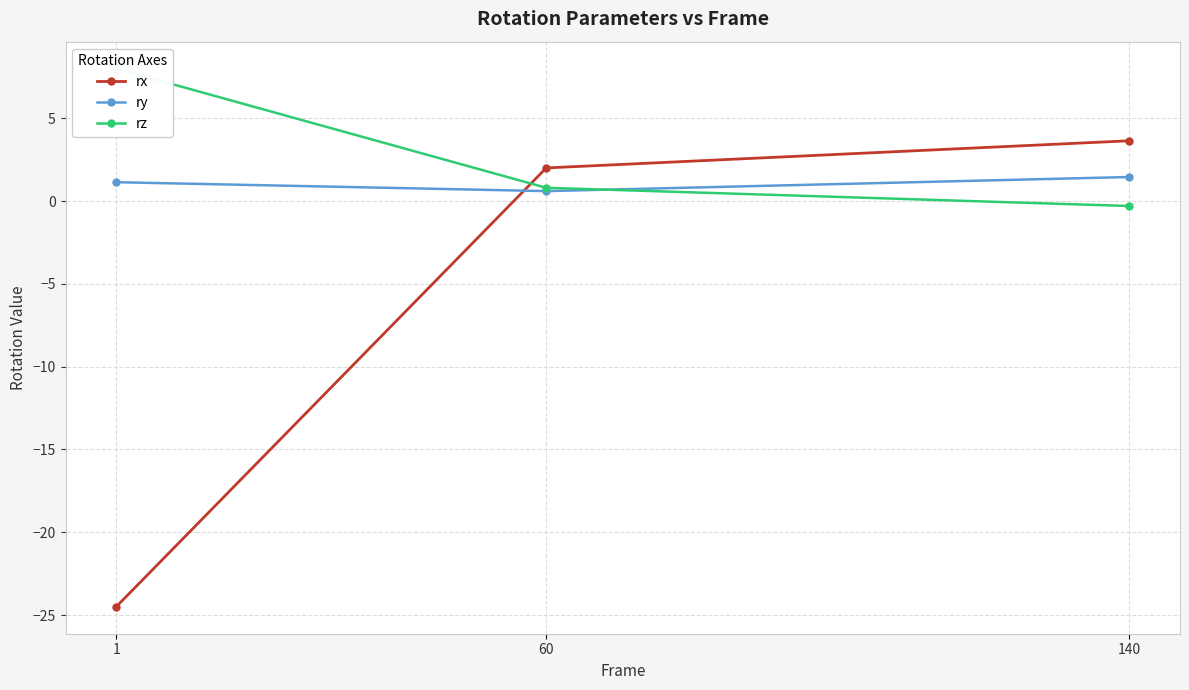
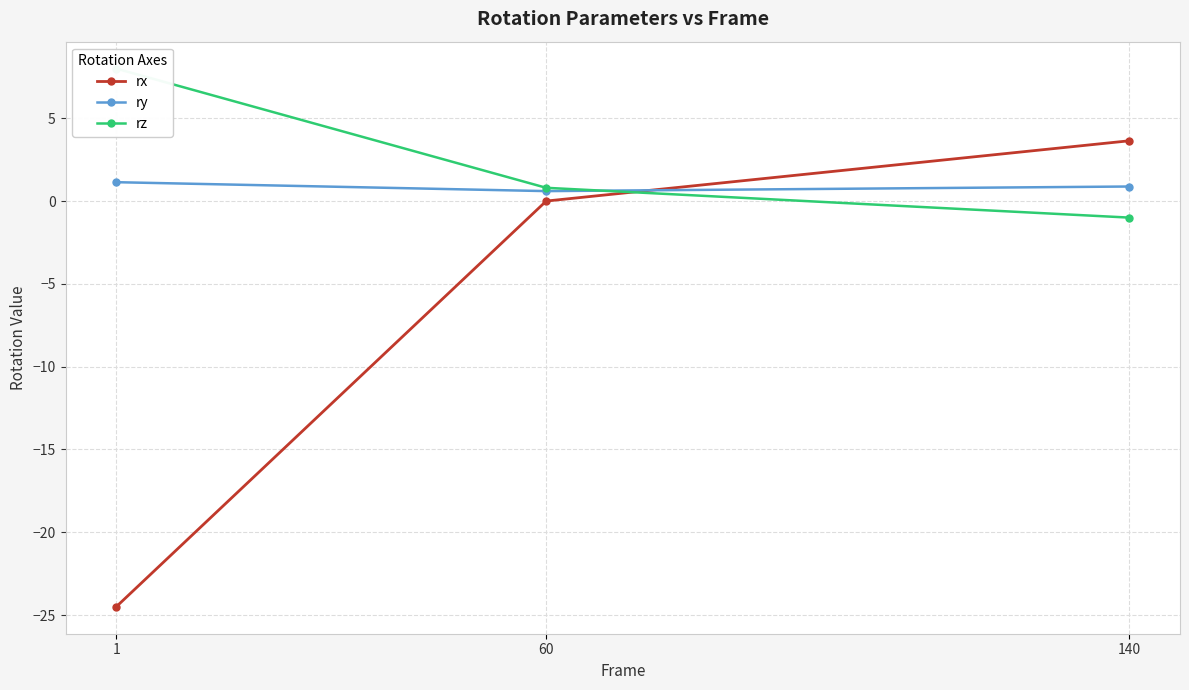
rx, 60: 2 -> 0
ry, 140: 1.5 -> 0.9
rz, 140: -0.3 -> -1.0
